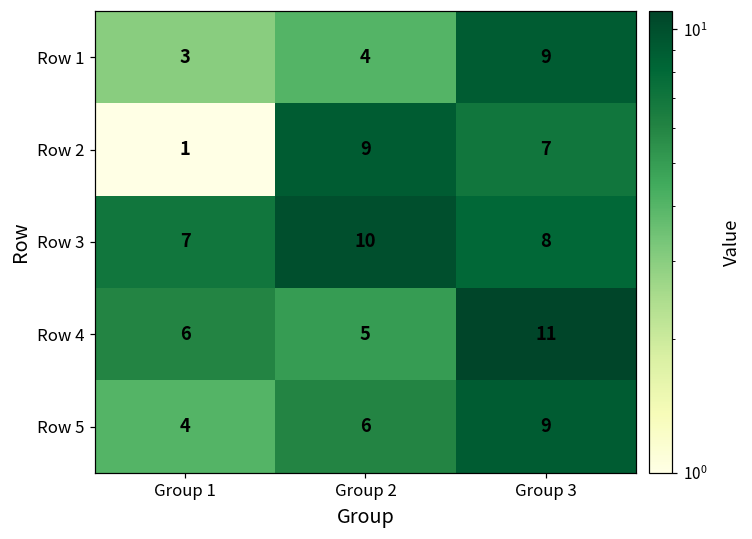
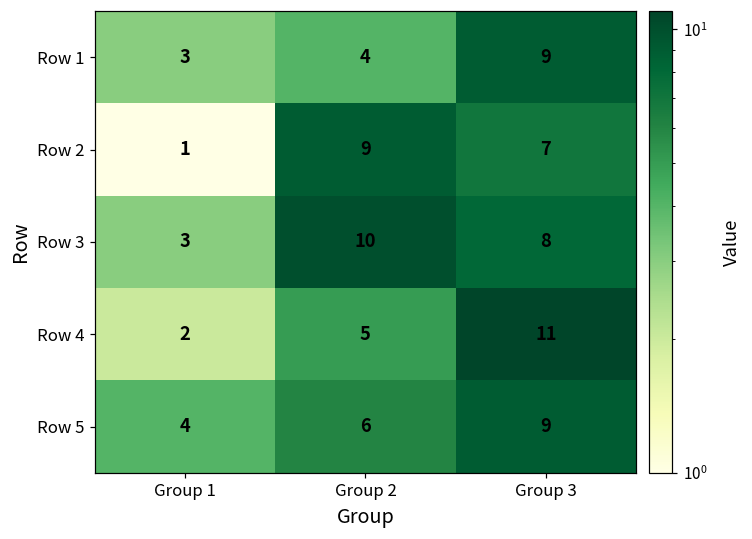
Row 3, Group 1: 7 -> 3
Row 4, Group 1: 6 -> 2
